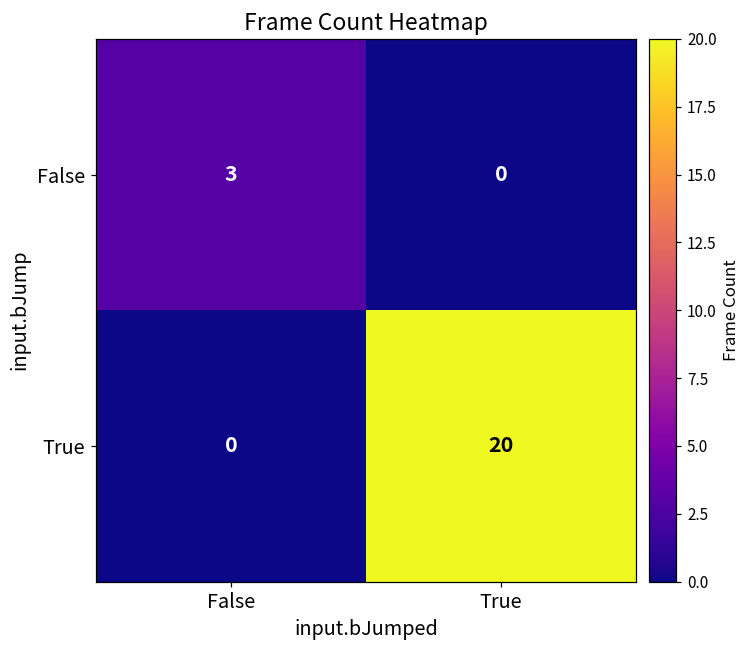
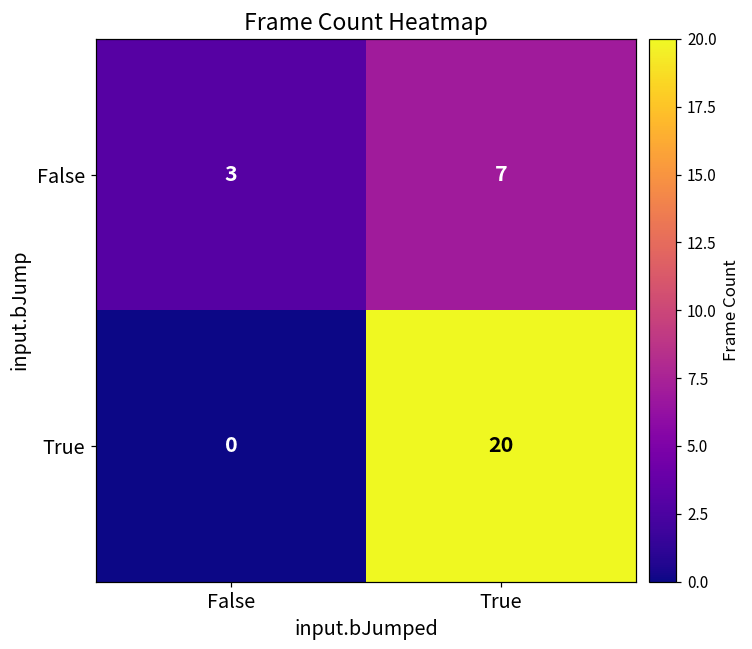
False, True: 0 -> 7
